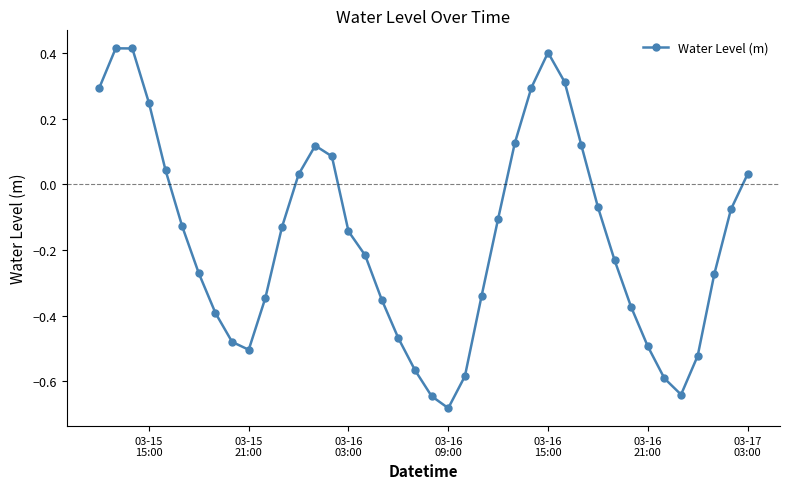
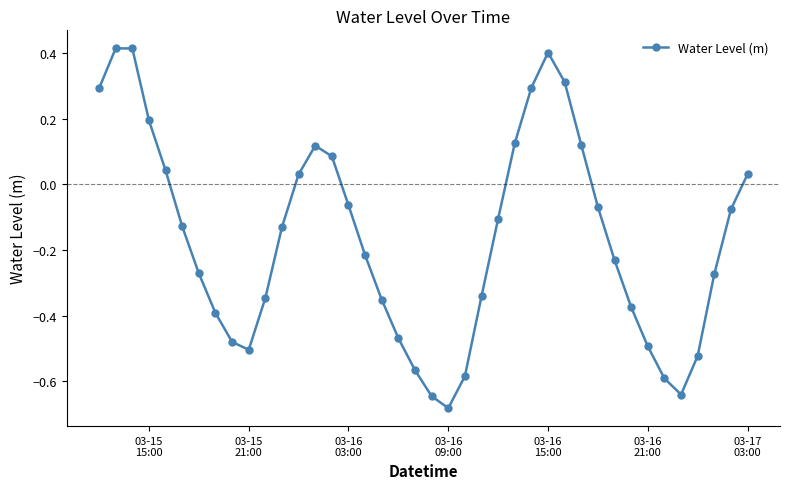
03-15 15:00: 0.25 -> 0.20
03-16 03:00: -0.14 -> -0.06
